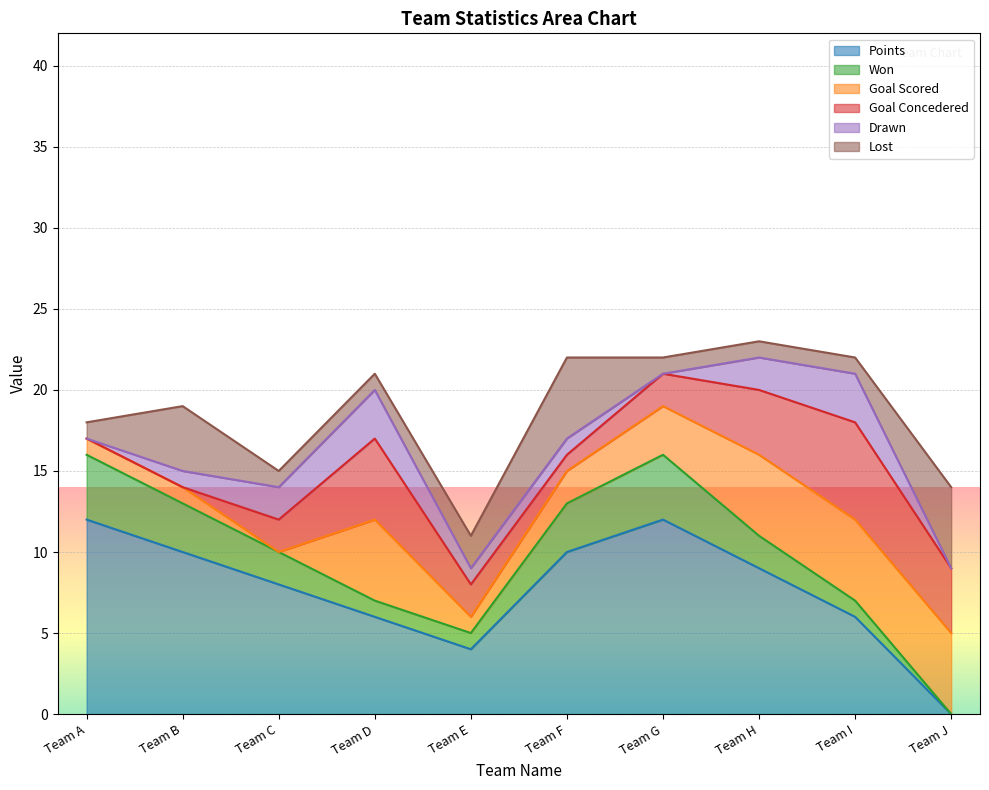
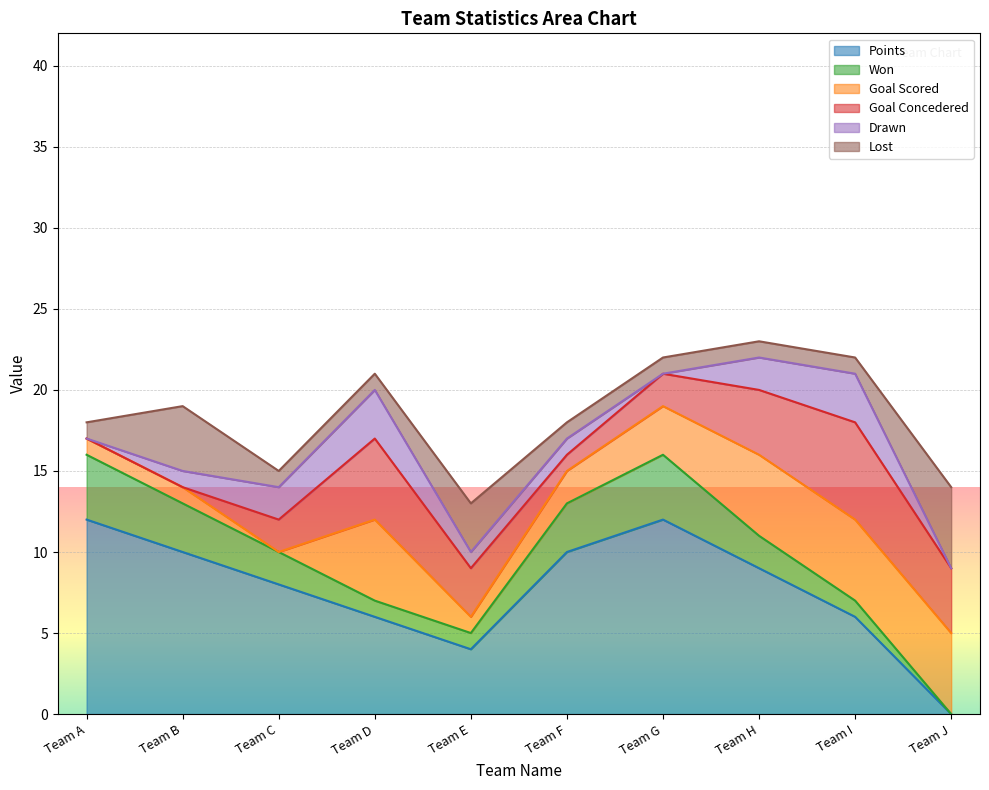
Goal Concedered, Team E: 2 -> 3
Lost, Team E: 2 -> 3
Lost, Team F: 5 -> 1
